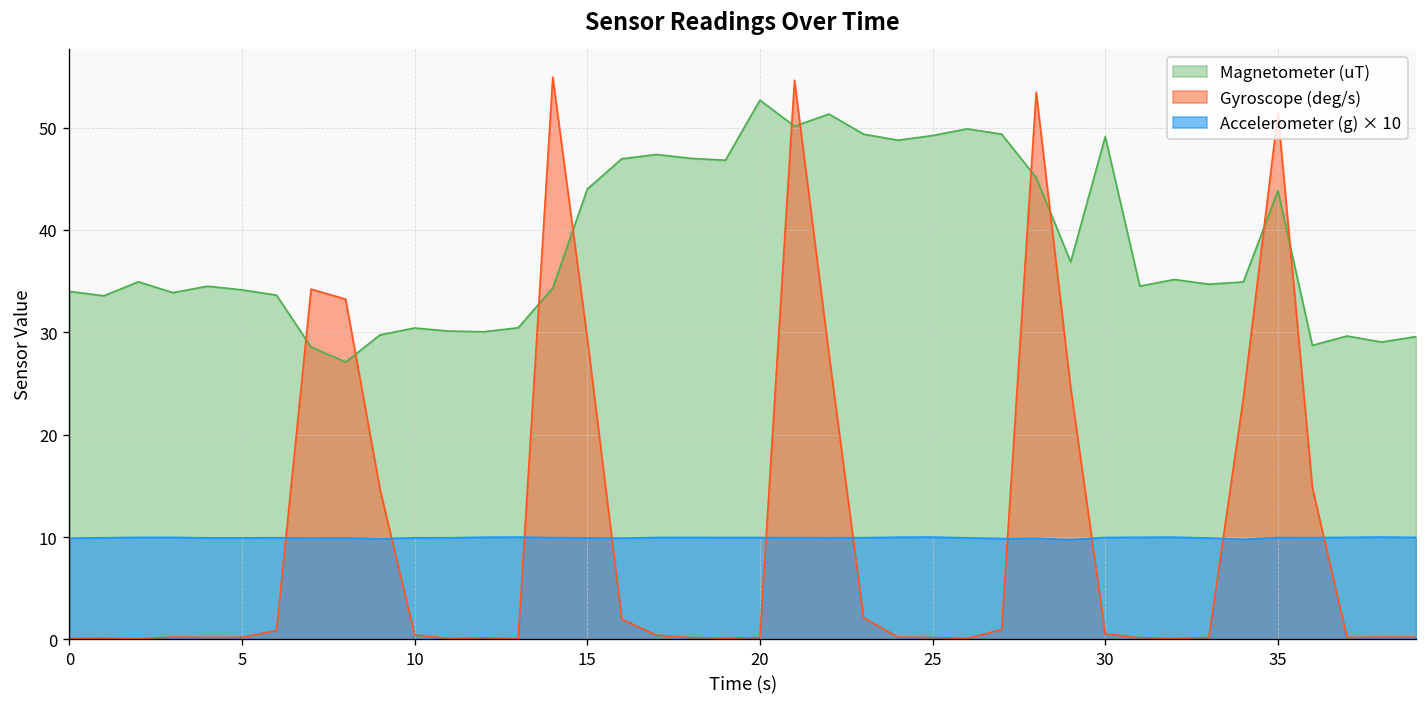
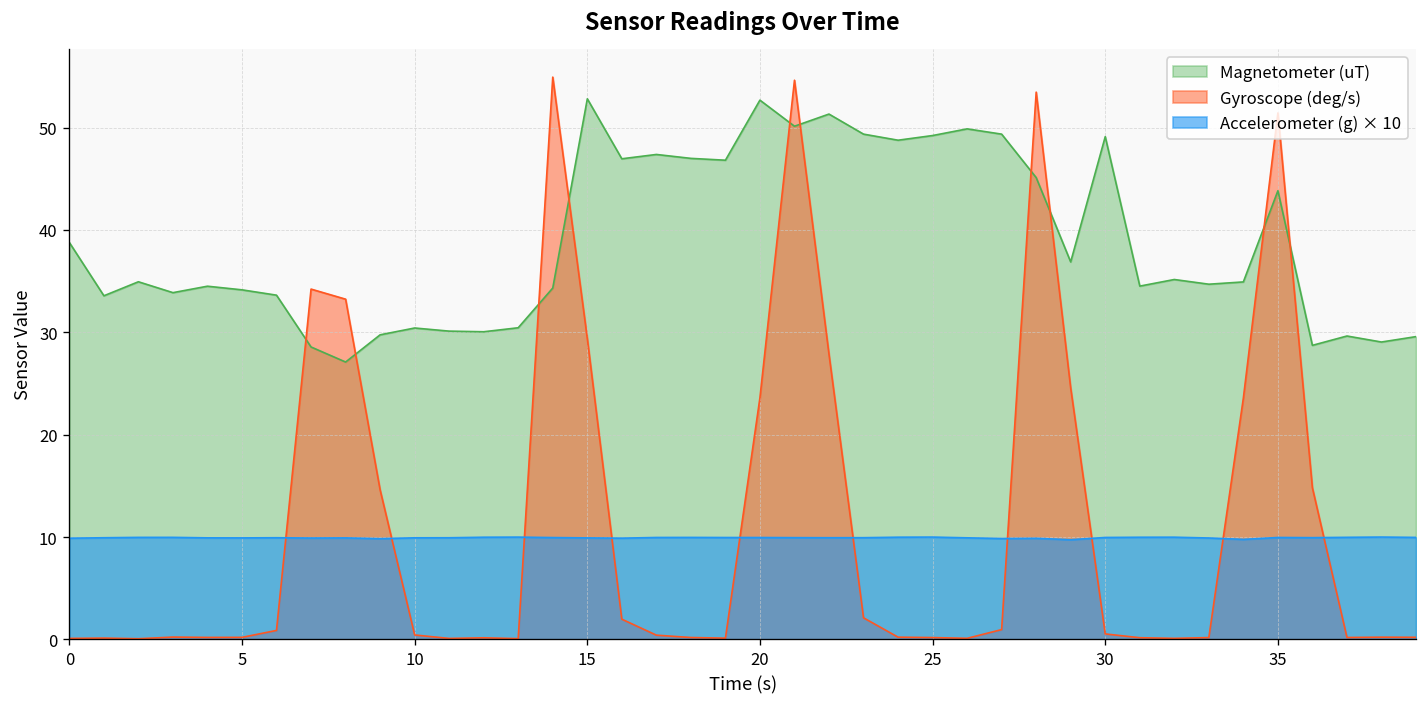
Magnetometer (uT), 0: 34 -> 39
Magnetometer (uT), 15: 44 -> 53
Gyroscope (deg/s), 20: 0 -> 24
